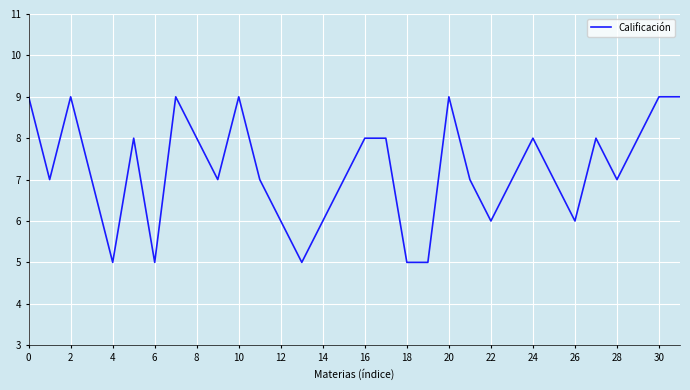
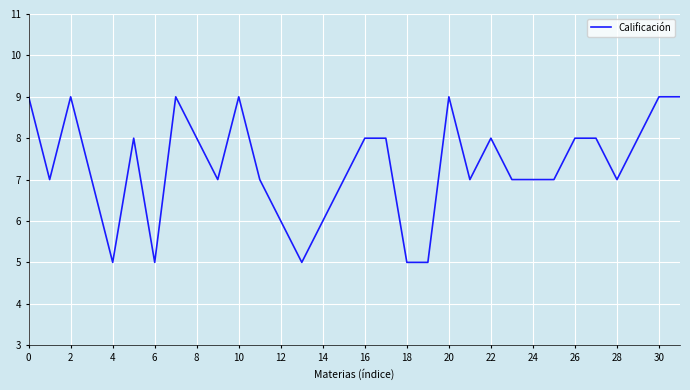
22: 6 -> 8
24: 8 -> 7
26: 6 -> 8
